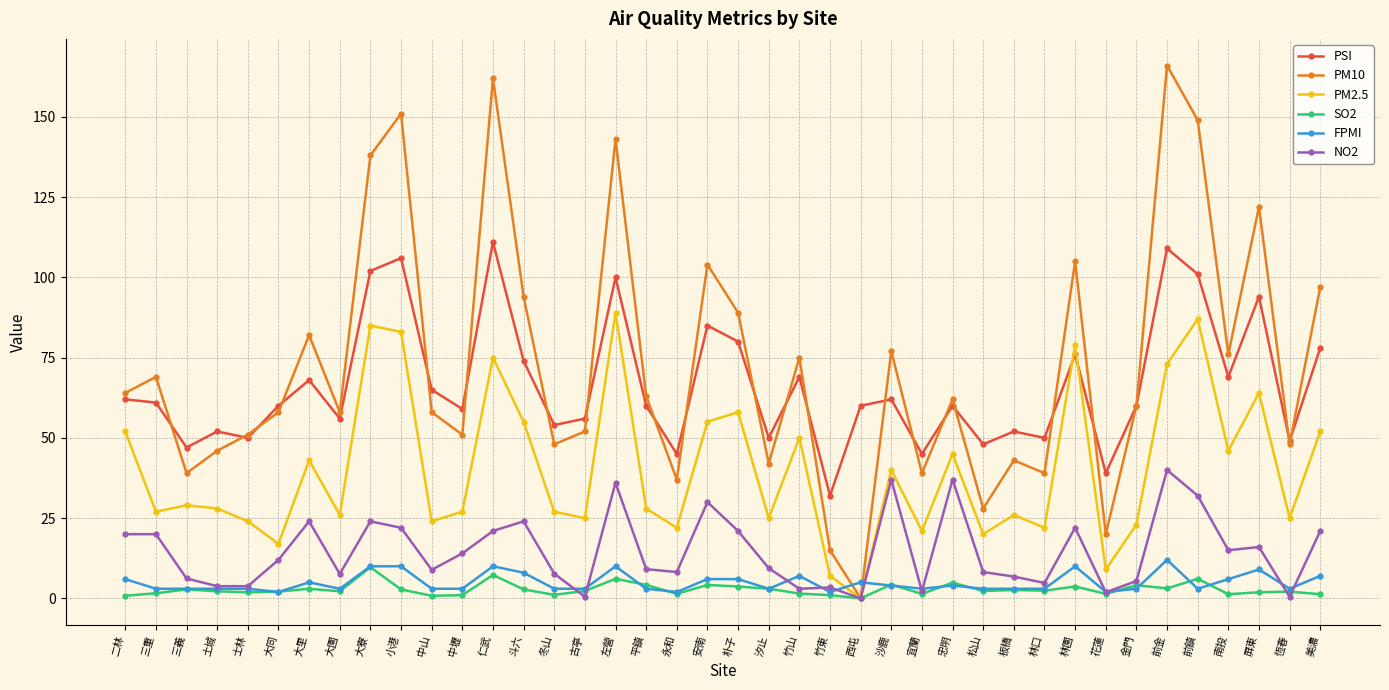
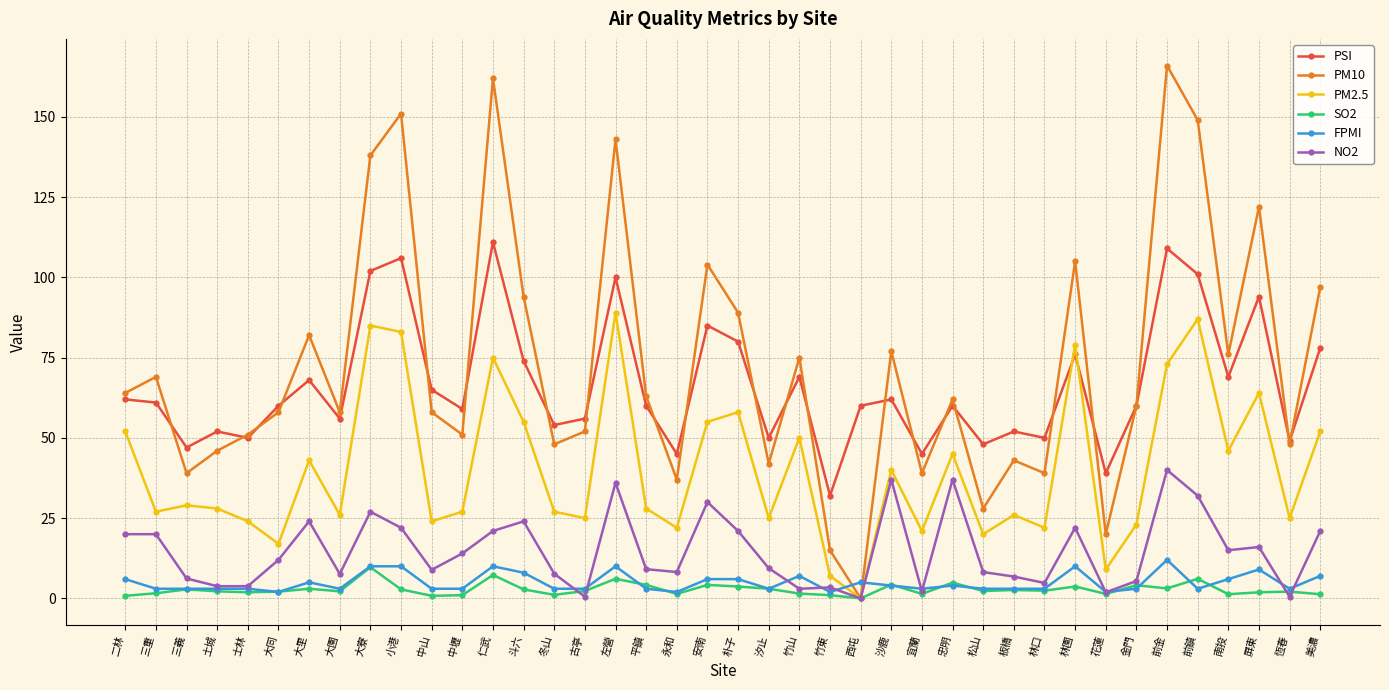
NO2, 大寮: 24 -> 27
